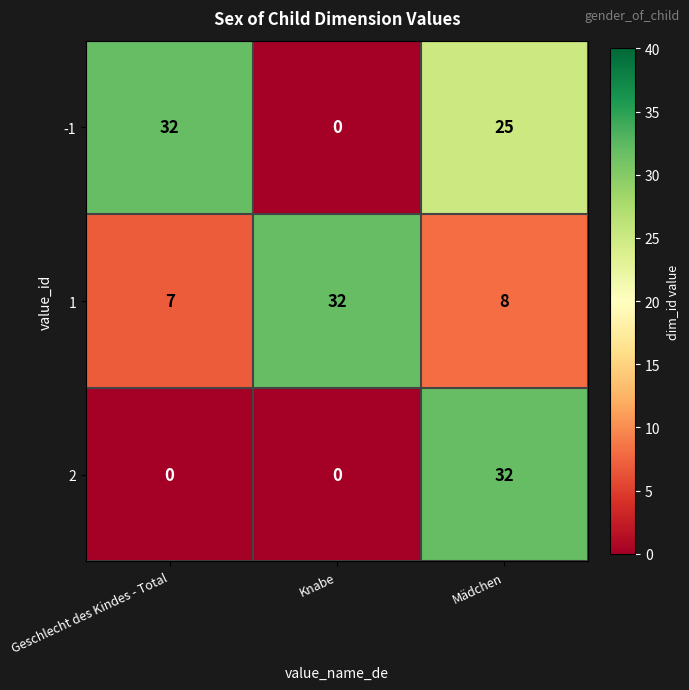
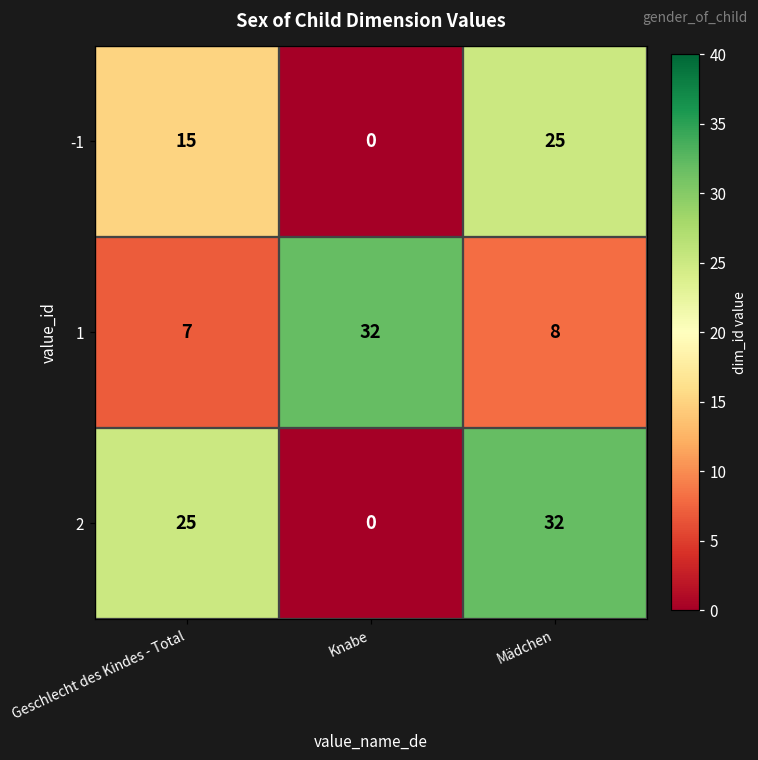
-1, Geschlecht des Kindes - Total: 32 -> 15
2, Geschlecht des Kindes - Total: 0 -> 25
